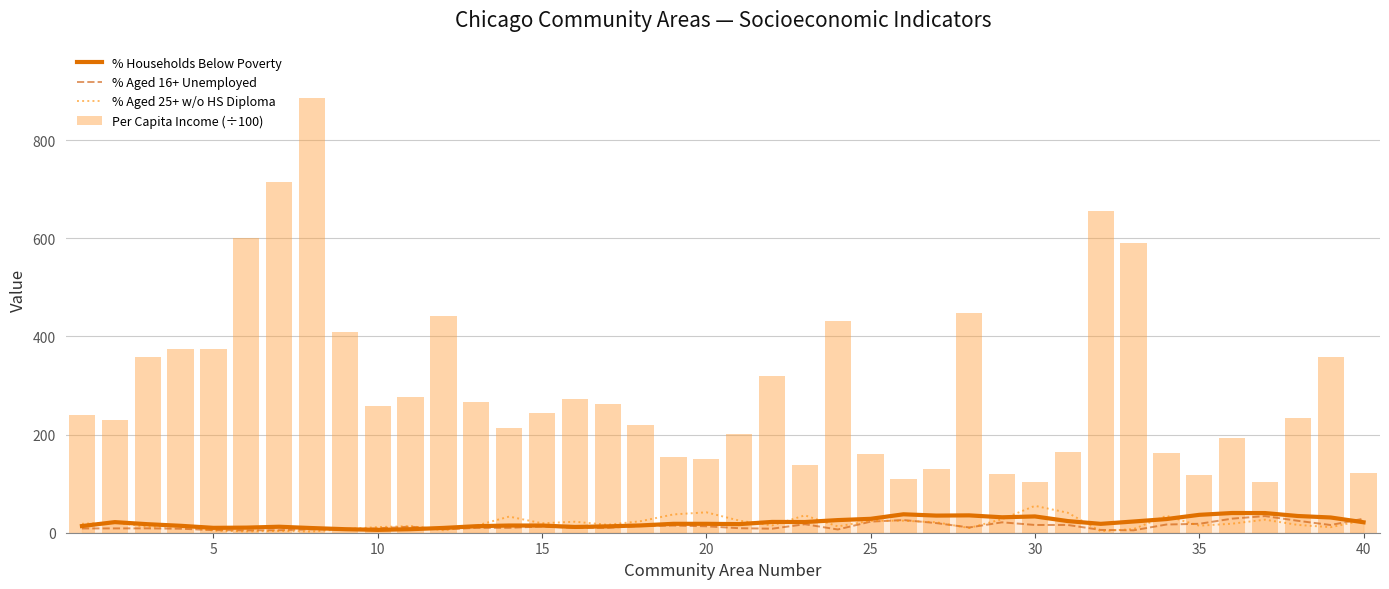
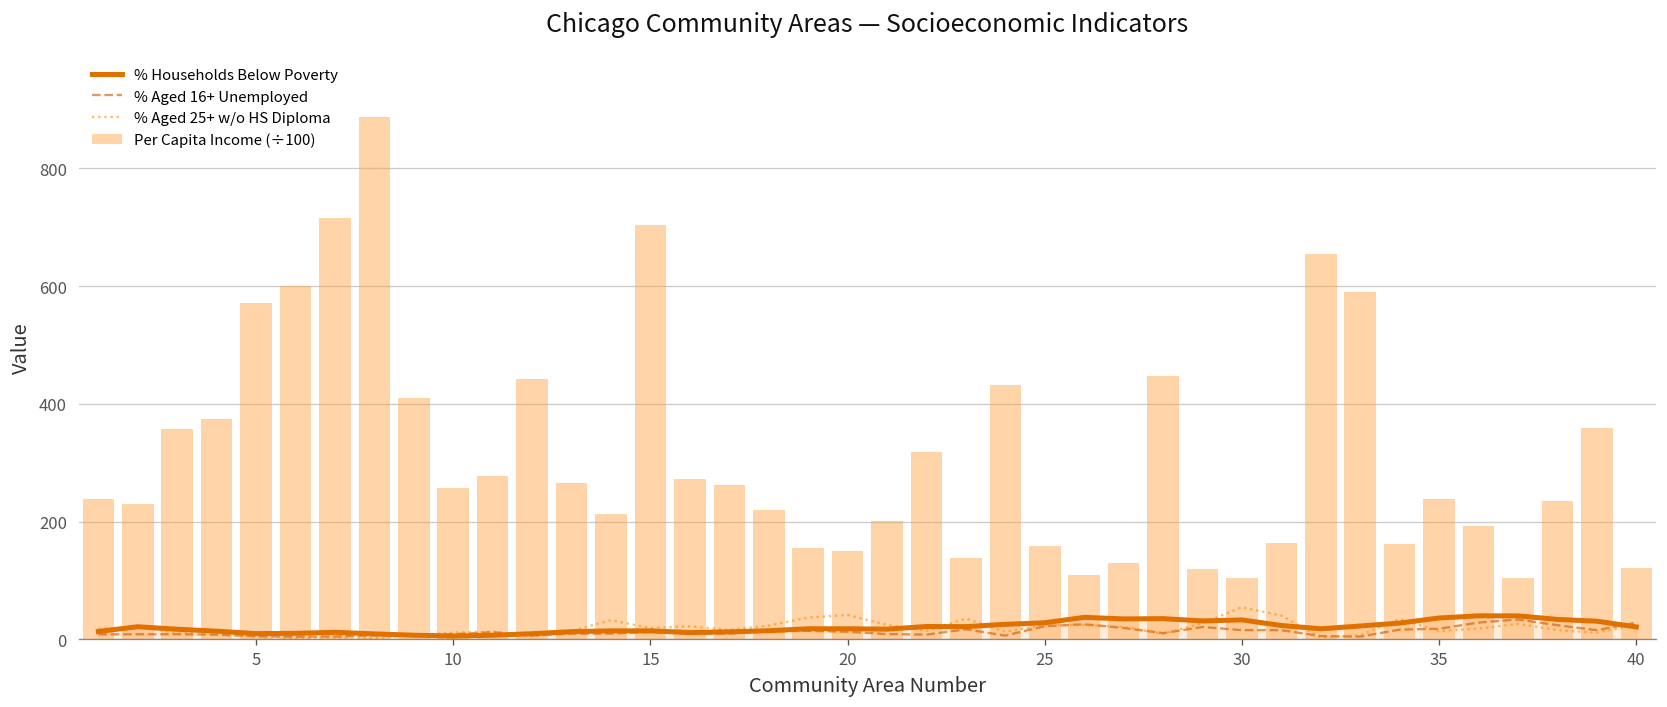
Per Capita Income (÷100), 5: 370 -> 570
Per Capita Income (÷100), 15: 240 -> 700
Per Capita Income (÷100), 35: 120 -> 240
